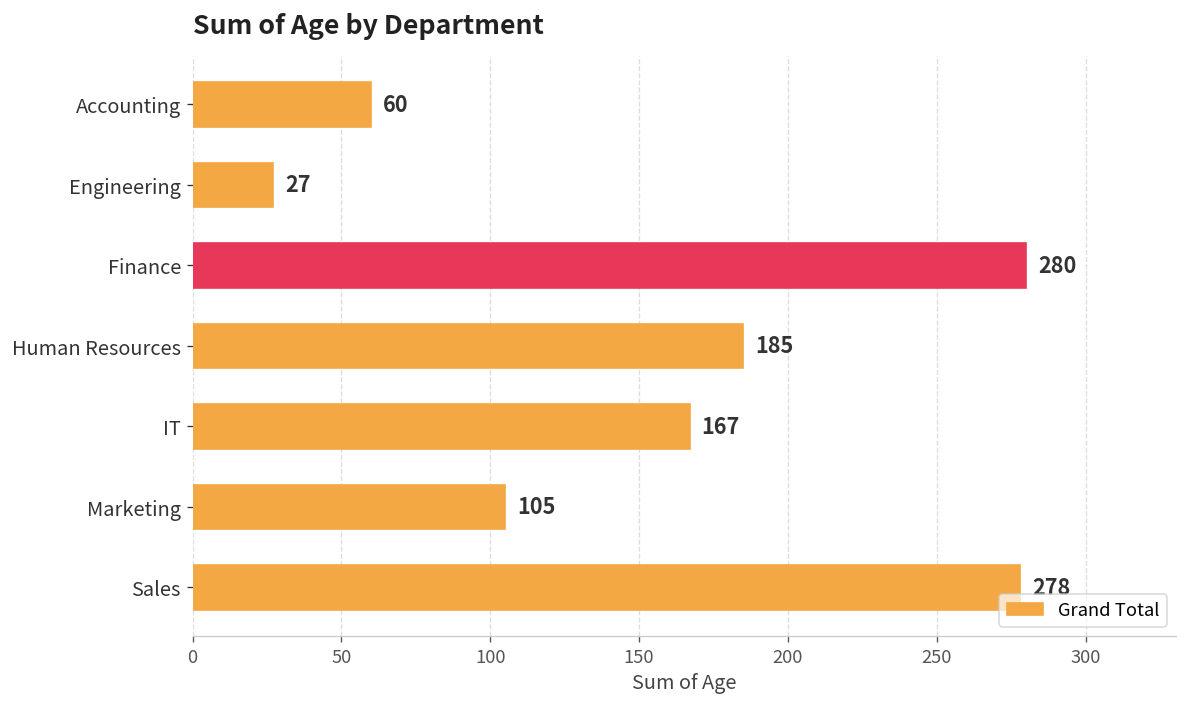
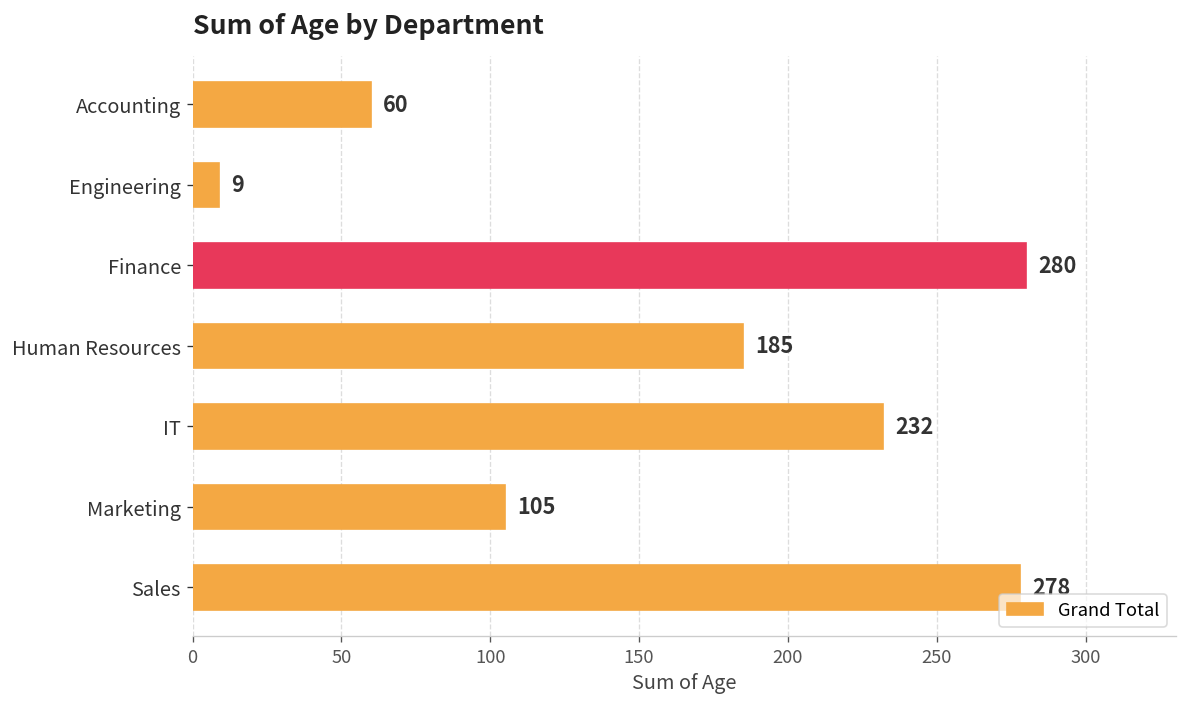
Engineering: 27 -> 9
IT: 167 -> 232
